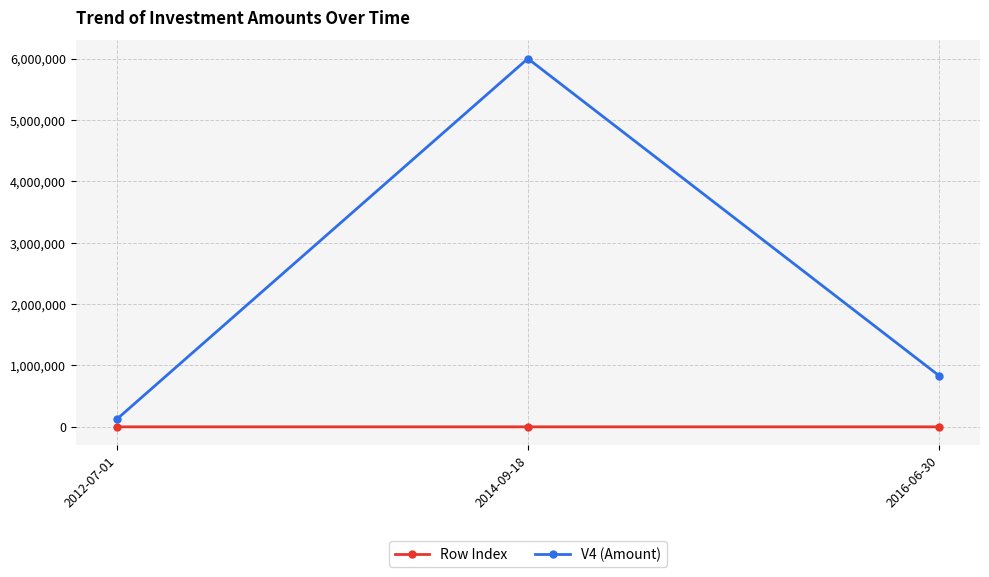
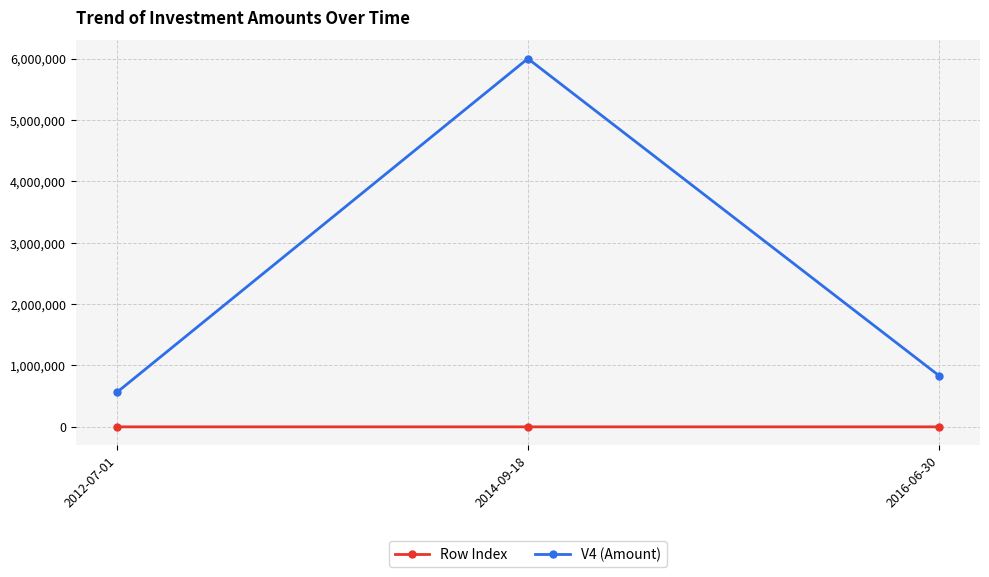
V4 (Amount), 2012-07-01: 100,000 -> 600,000
